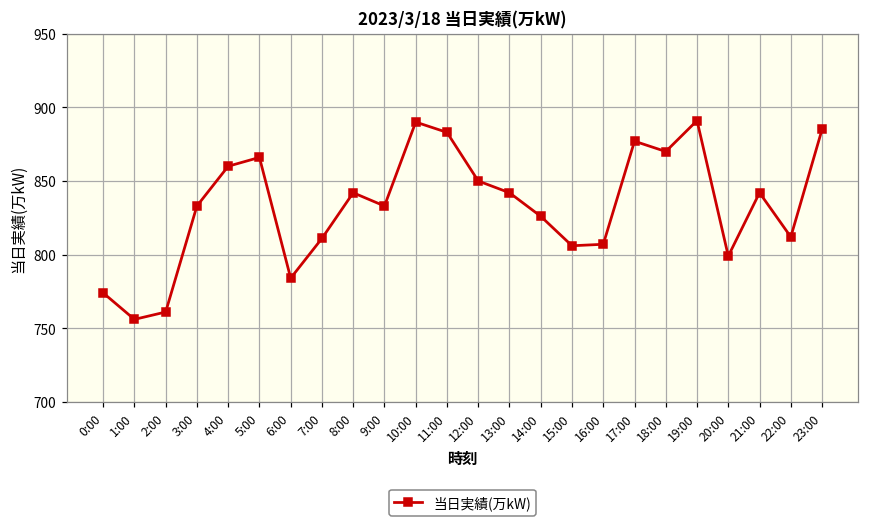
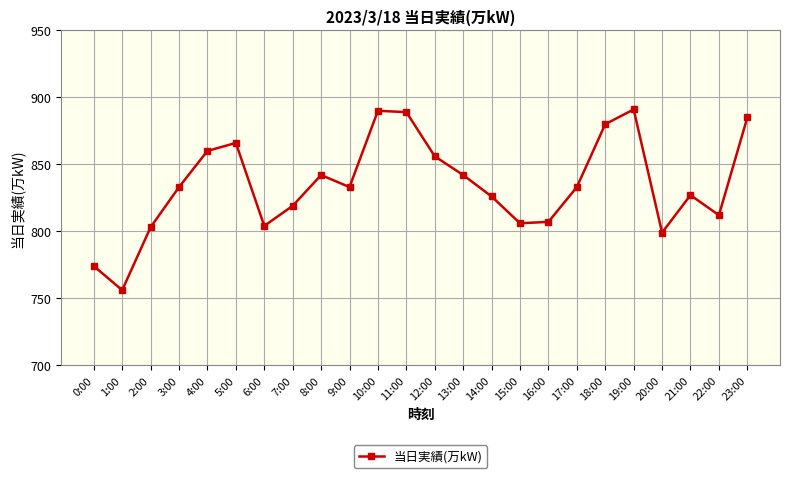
2:00: 761 -> 803
6:00: 784 -> 804
7:00: 811 -> 819
11:00: 883 -> 889
12:00: 850 -> 856
17:00: 877 -> 833
18:00: 870 -> 880
21:00: 842 -> 827
